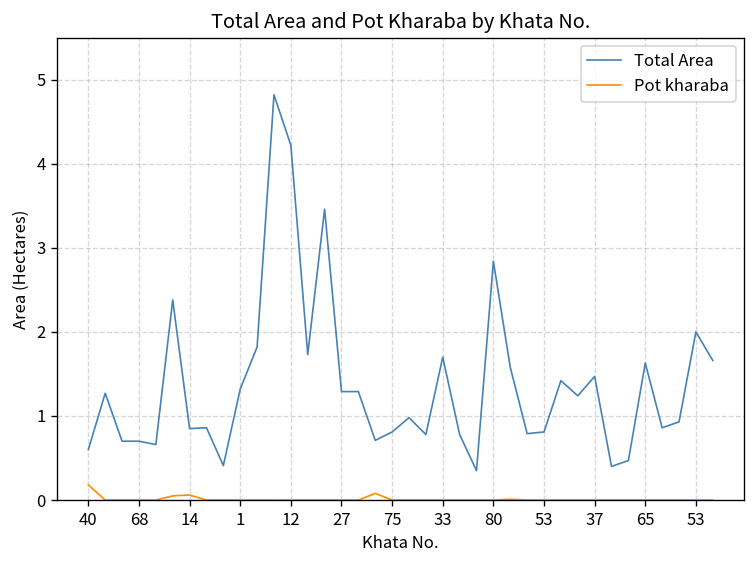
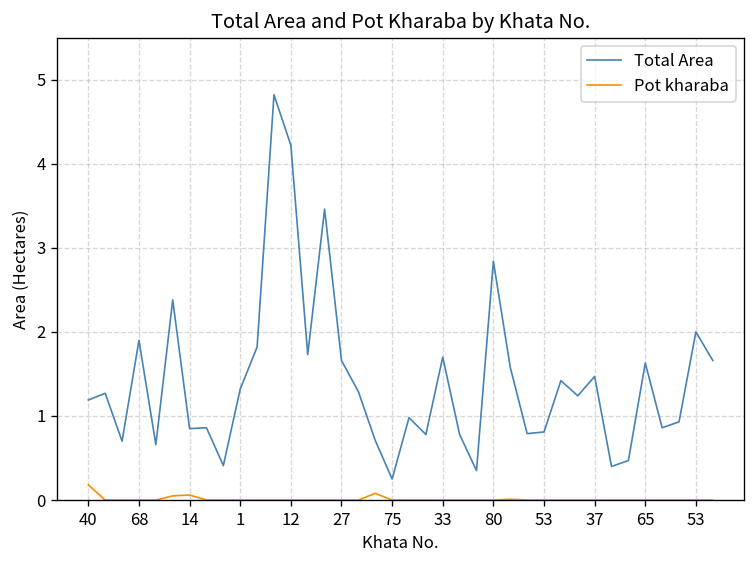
Total Area, 40: 0.6 -> 1.2
Total Area, 68: 0.7 -> 1.9
Total Area, 27: 1.3 -> 1.7
Total Area, 75: 0.8 -> 0.3
